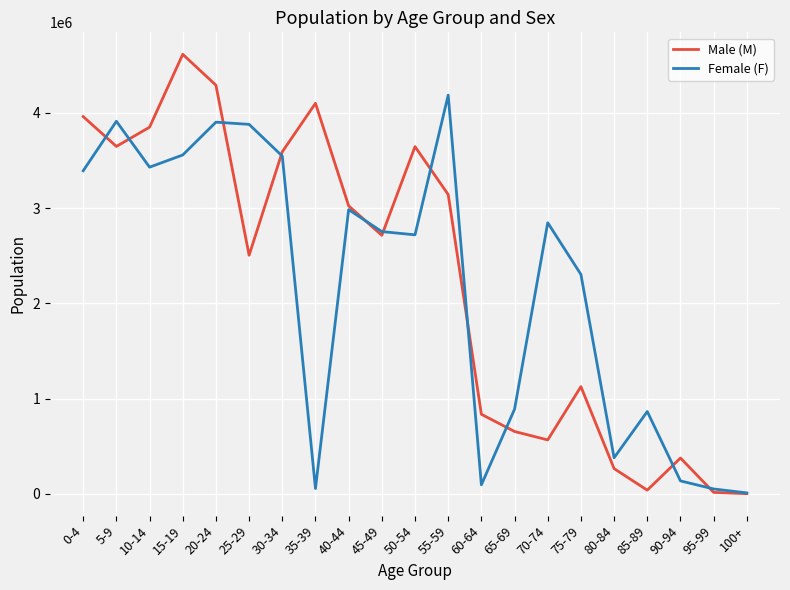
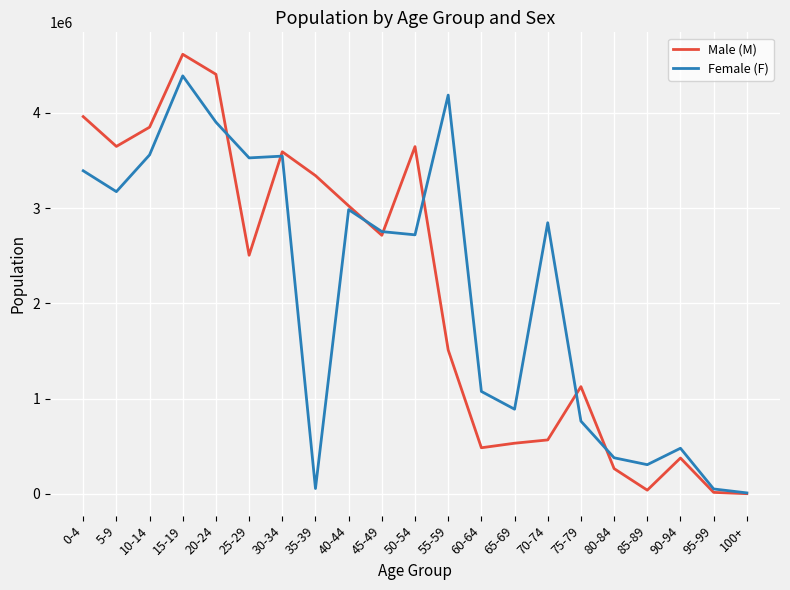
Female (F), 5-9: 3900000 -> 3200000
Female (F), 10-14: 3400000 -> 3600000
Female (F), 15-19: 3600000 -> 4400000
Male (M), 20-24: 4300000 -> 4400000
Female (F), 25-29: 3900000 -> 3500000
Male (M), 35-39: 4100000 -> 3300000
Male (M), 55-59: 3100000 -> 1500000
Male (M), 60-64: 800000 -> 500000
Female (F), 60-64: 100000 -> 1100000
Male (M), 65-69: 700000 -> 500000
Female (F), 75-79: 2300000 -> 800000
Female (F), 85-89: 900000 -> 300000
Female (F), 90-94: 100000 -> 500000
